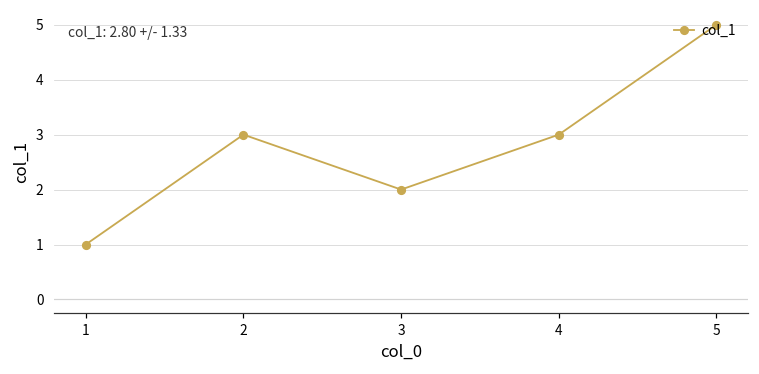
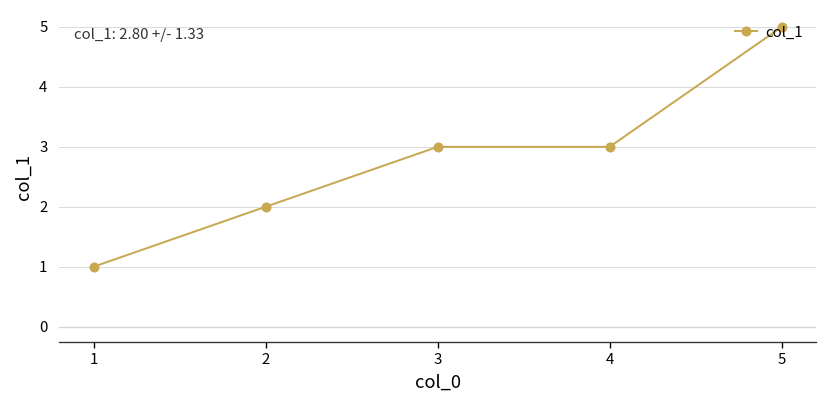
2: 3 -> 2
3: 2 -> 3
